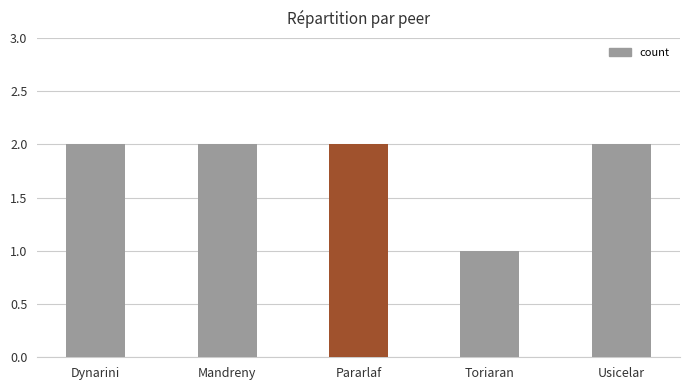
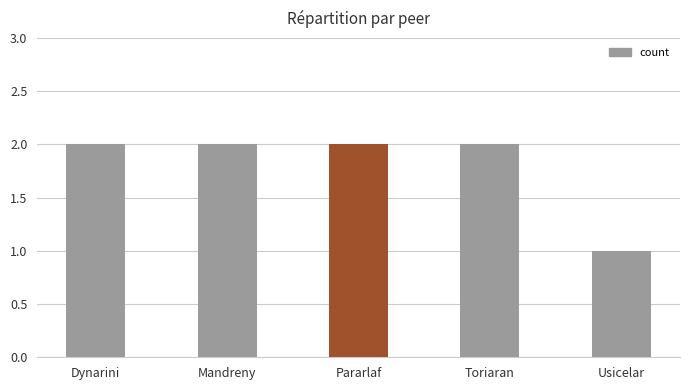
Toriaran: 1 -> 2
Usicelar: 2 -> 1
